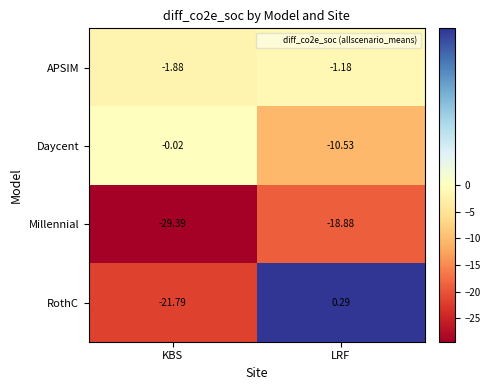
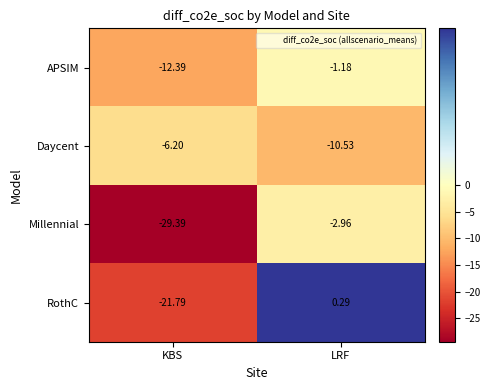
APSIM, KBS: -1.88 -> -12.39
Daycent, KBS: -0.02 -> -6.20
Millennial, LRF: -18.88 -> -2.96
